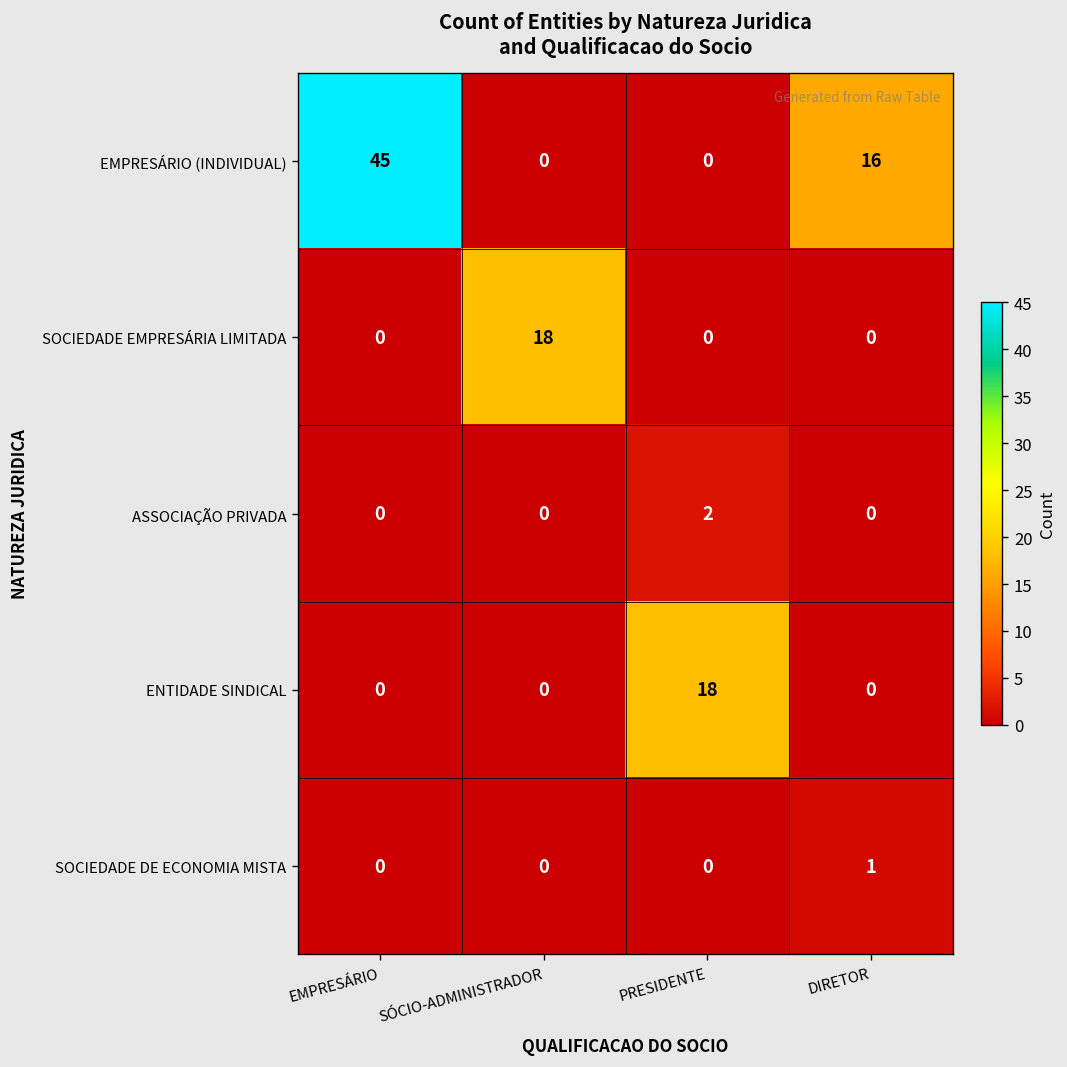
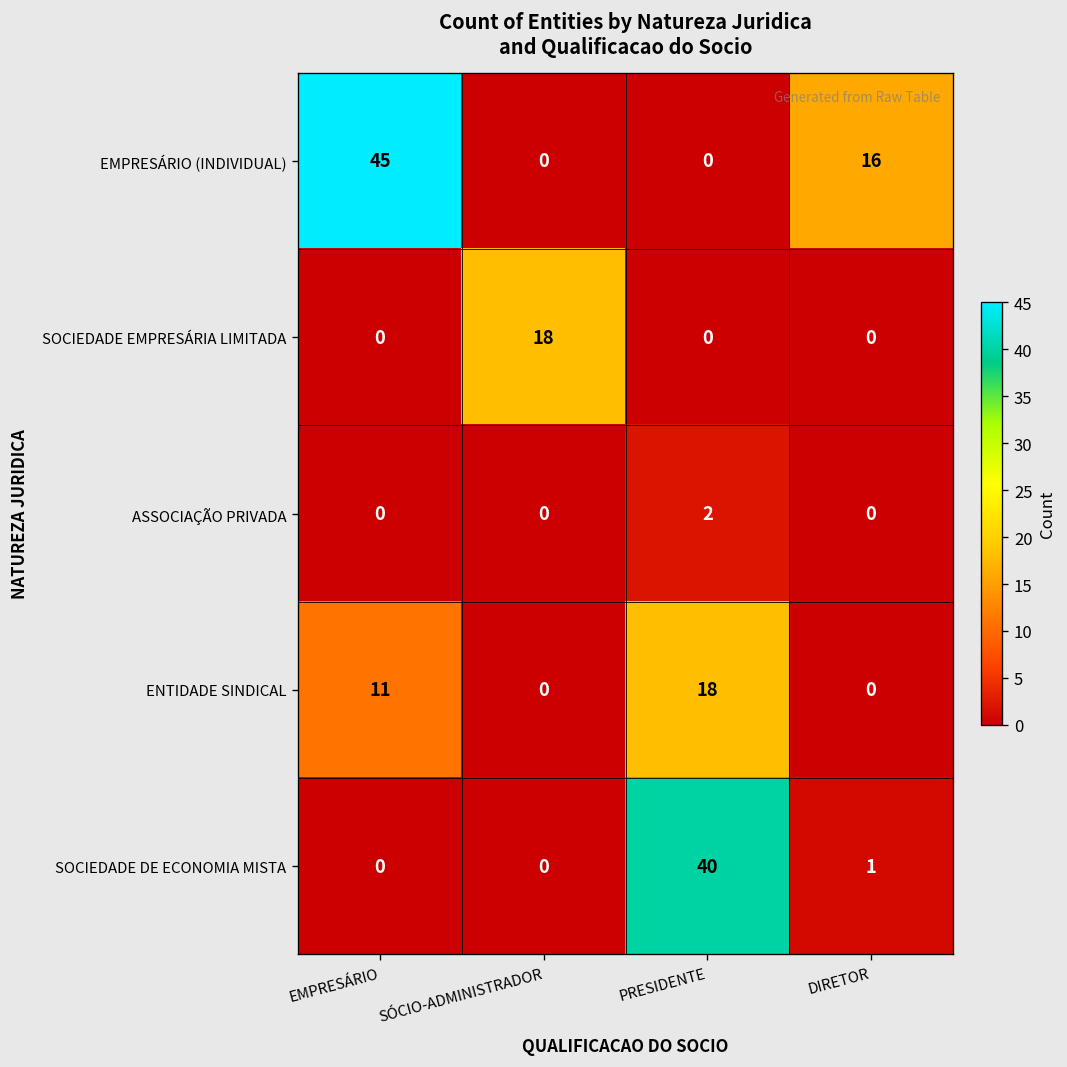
ENTIDADE SINDICAL, EMPRESÁRIO: 0 -> 11
SOCIEDADE DE ECONOMIA MISTA, PRESIDENTE: 0 -> 40
